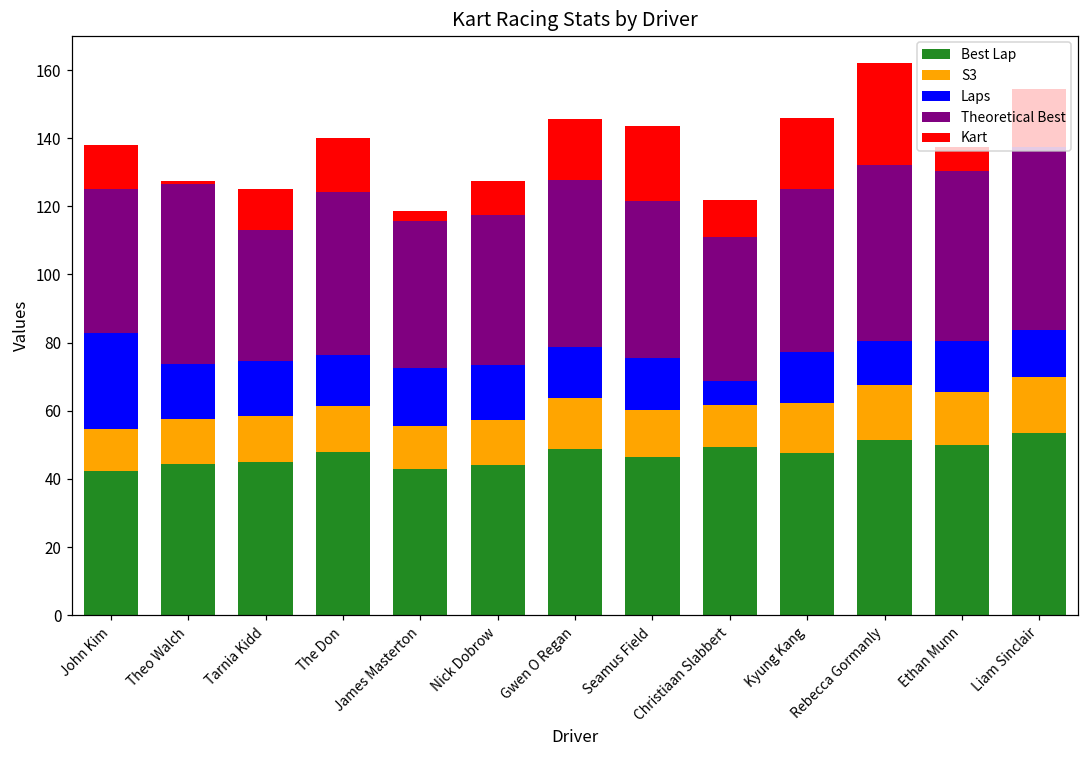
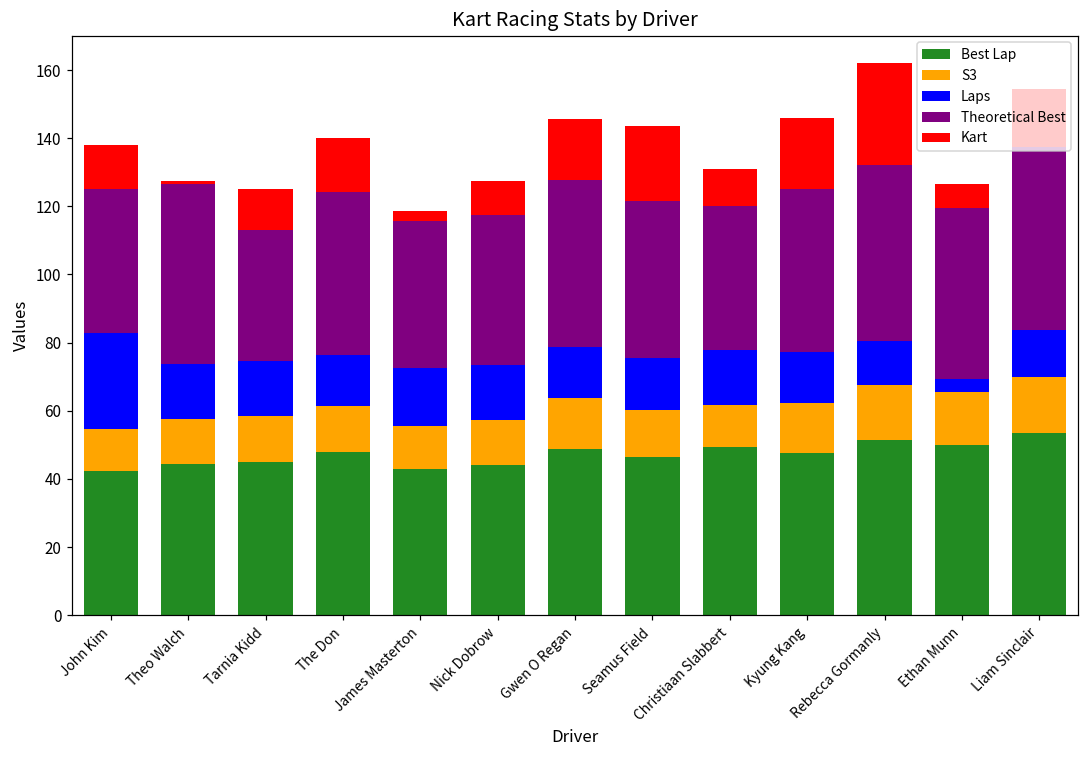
Laps, Christiaan Slabbert: 7 -> 16
Laps, Ethan Munn: 15 -> 4
